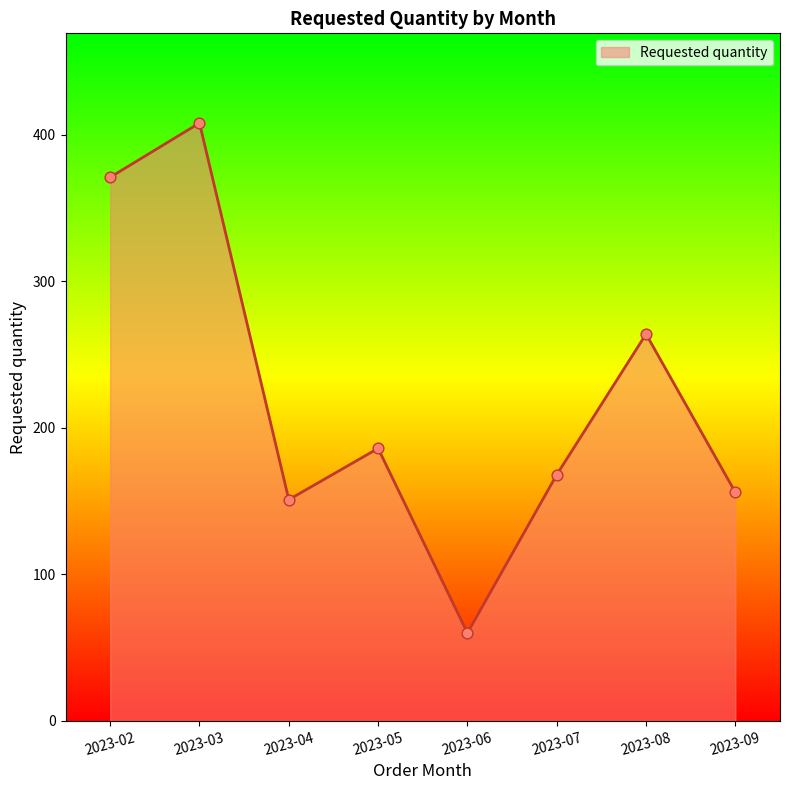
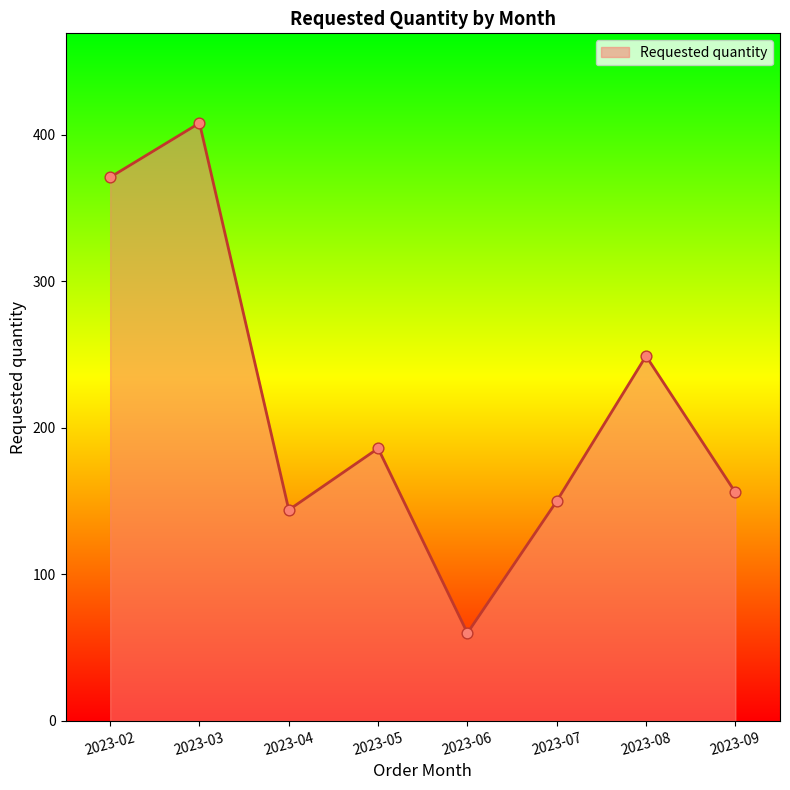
2023-04: 151 -> 144
2023-07: 168 -> 150
2023-08: 264 -> 249
